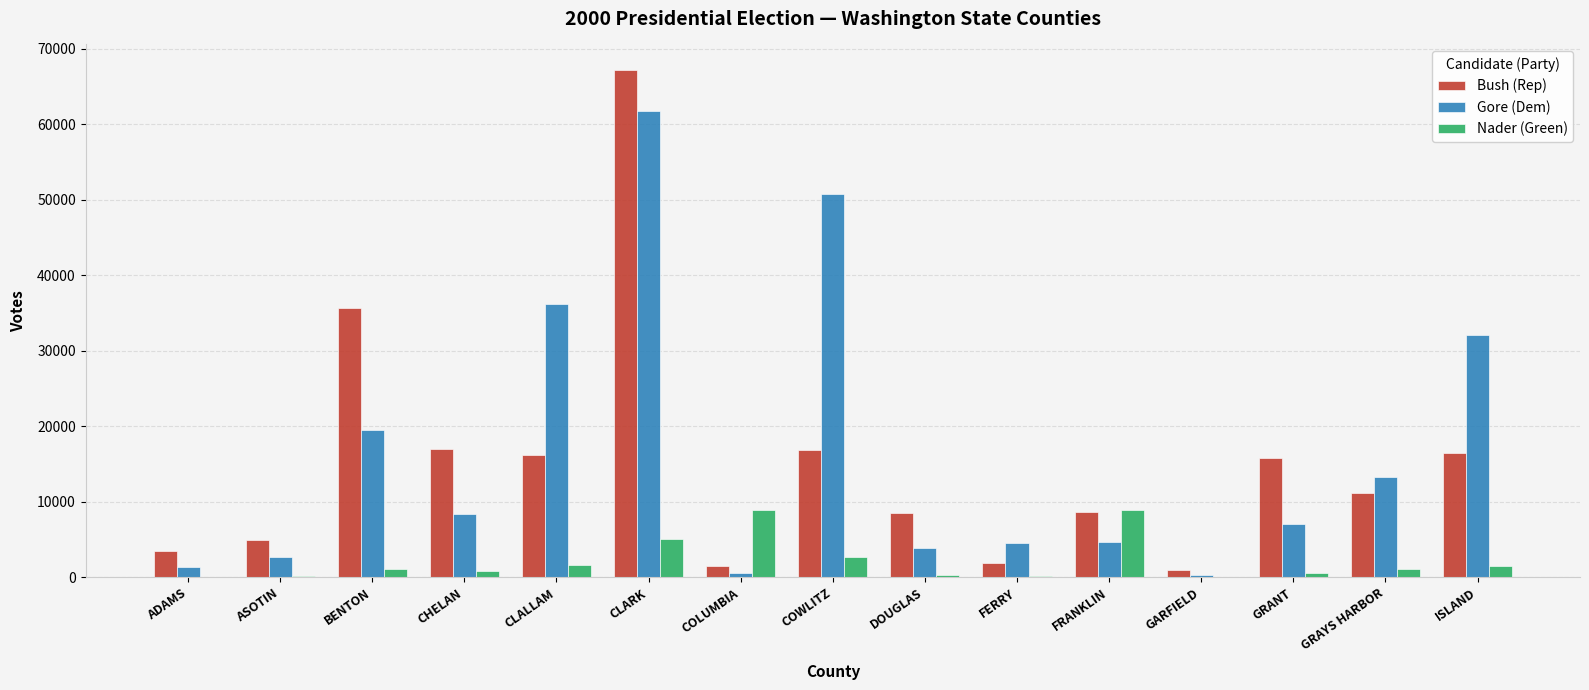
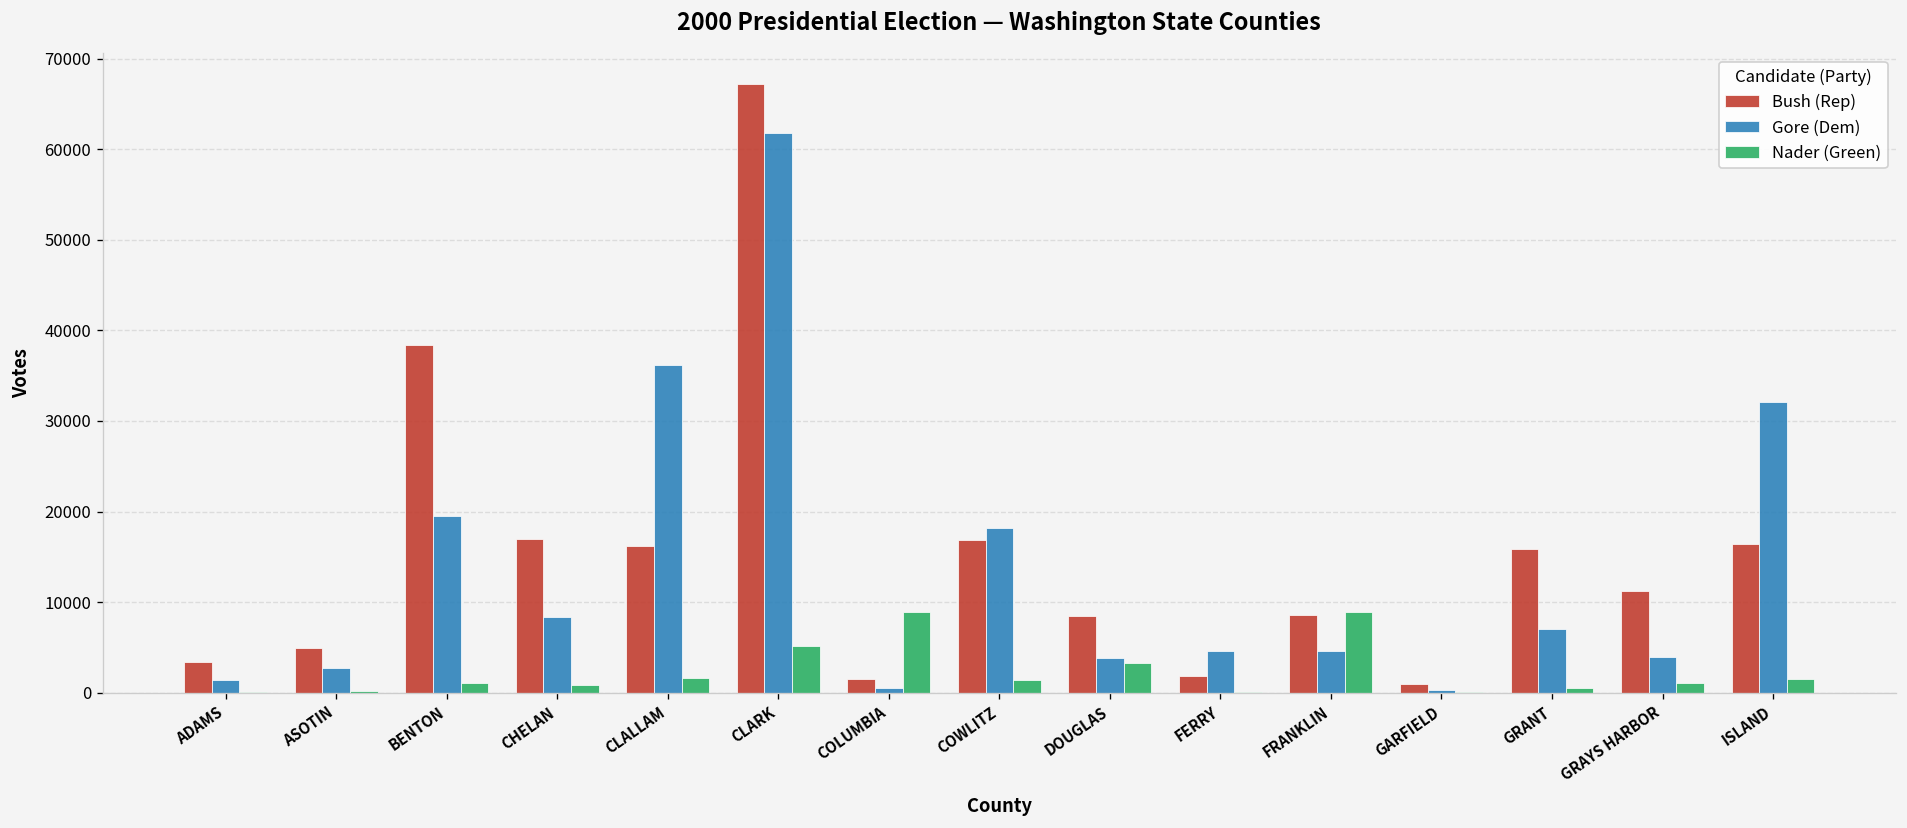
Bush (Rep), BENTON: 36000 -> 38000
Gore (Dem), COWLITZ: 51000 -> 18000
Nader (Green), COWLITZ: 3000 -> 1000
Nader (Green), DOUGLAS: 0 -> 3000
Gore (Dem), GRAYS HARBOR: 13000 -> 4000
